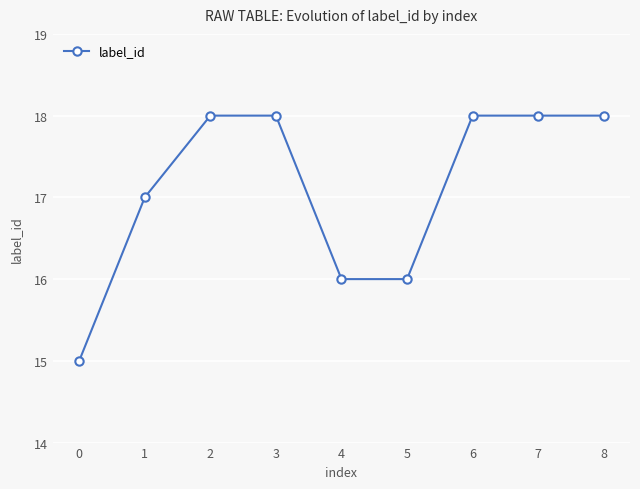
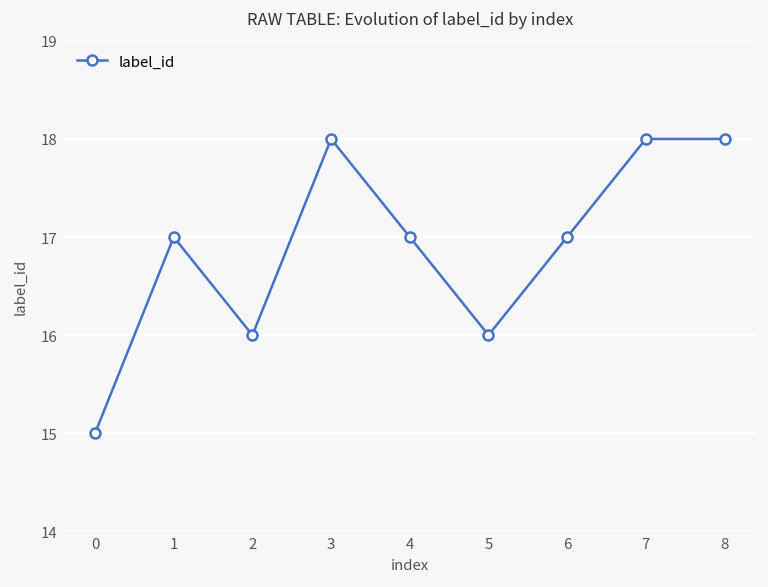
2: 18 -> 16
4: 16 -> 17
6: 18 -> 17
